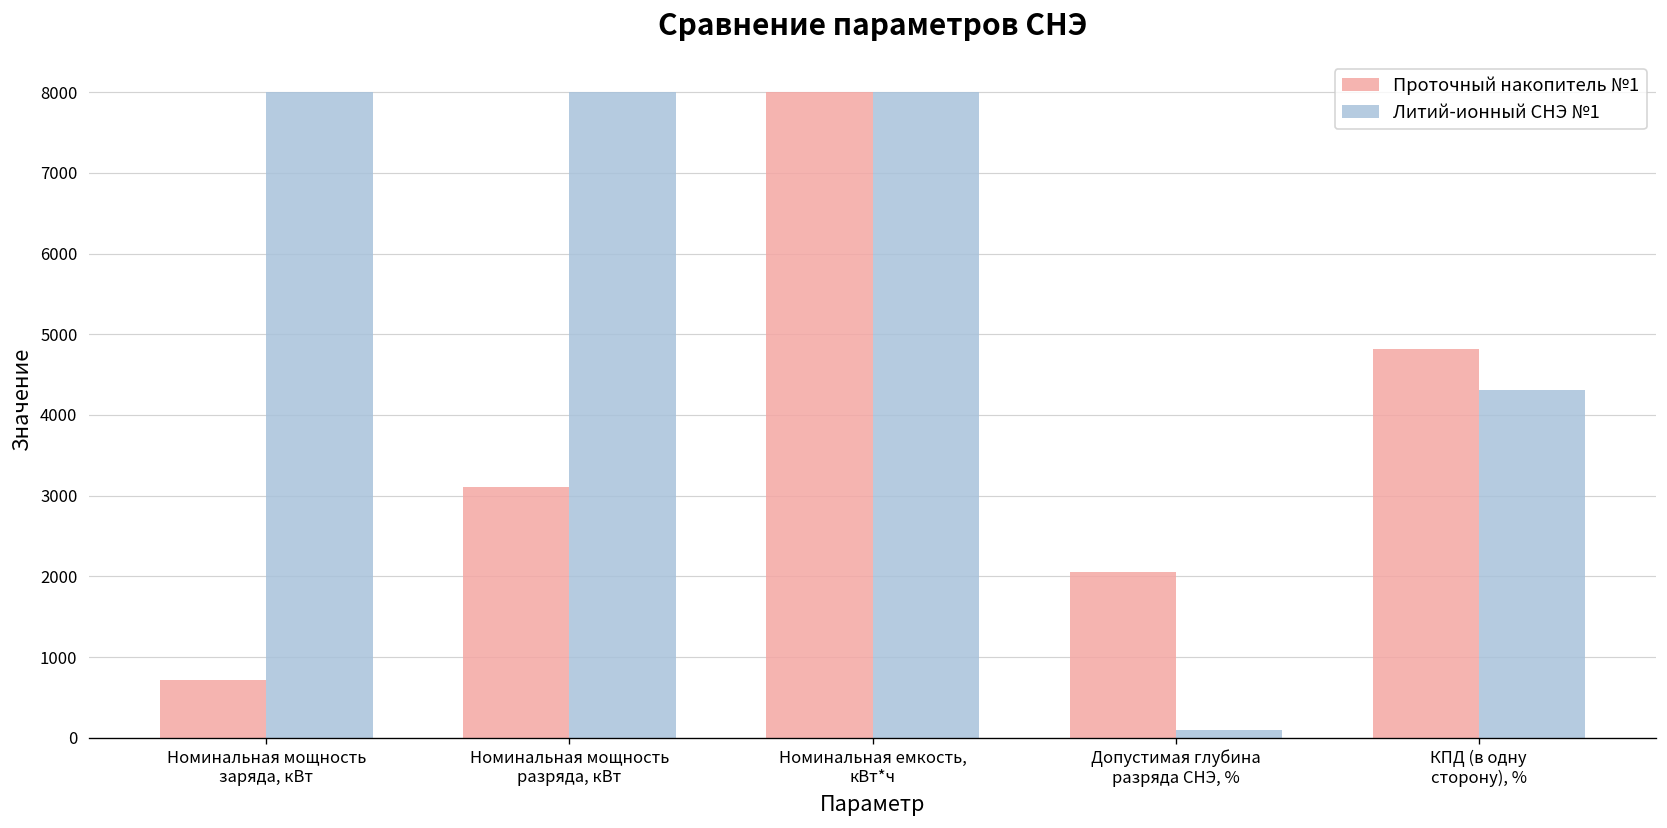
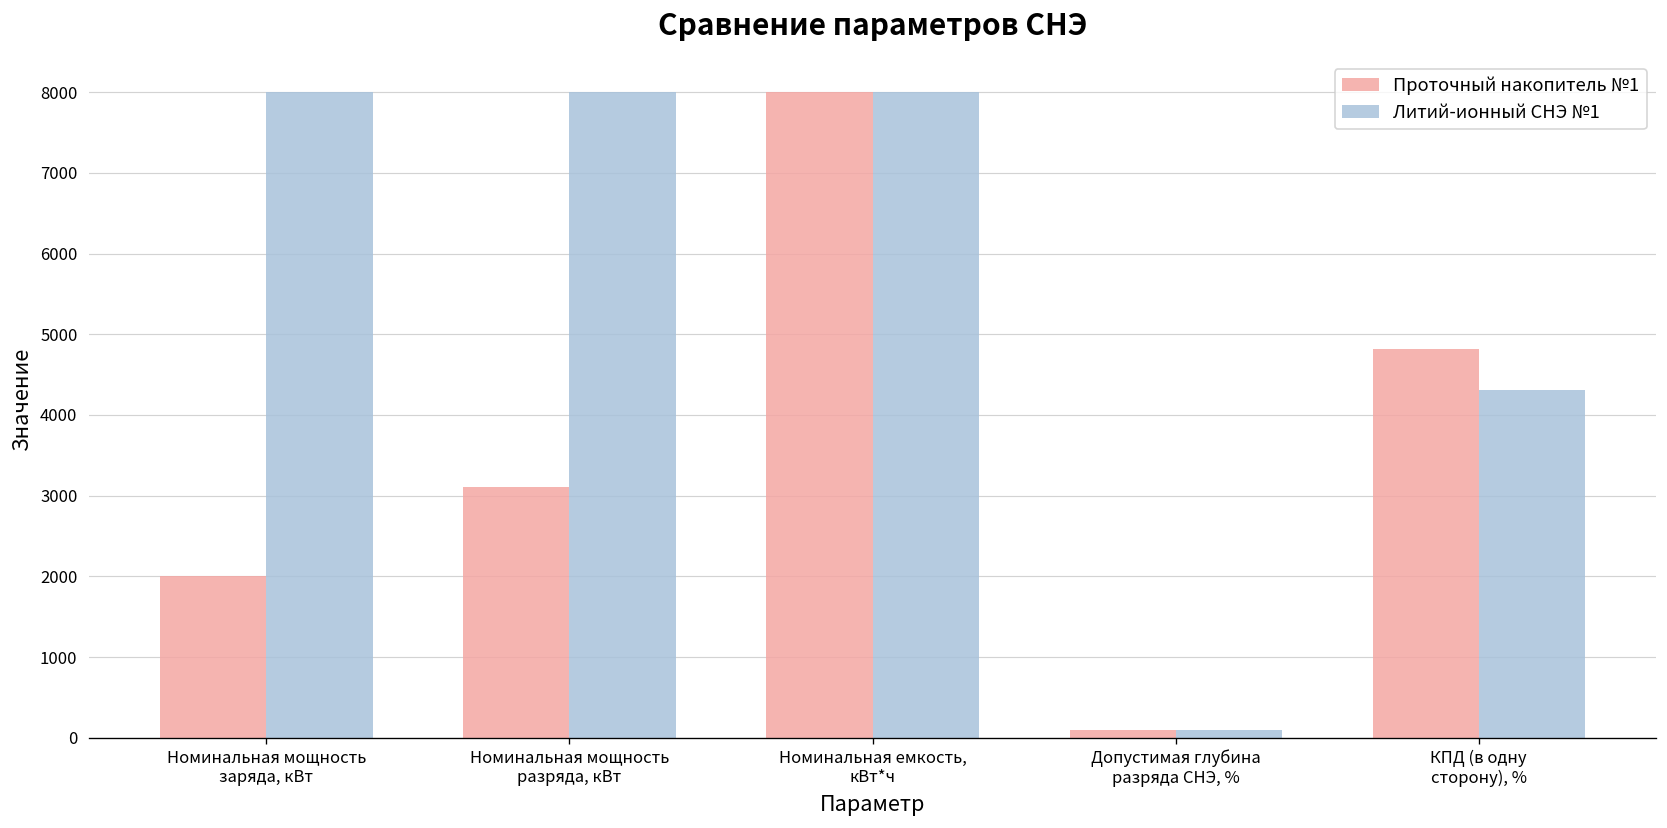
Проточный накопитель №1, Номинальная мощность заряда, кВт: 700 -> 2000
Проточный накопитель №1, Допустимая глубина разряда СНЭ, %: 2100 -> 100
